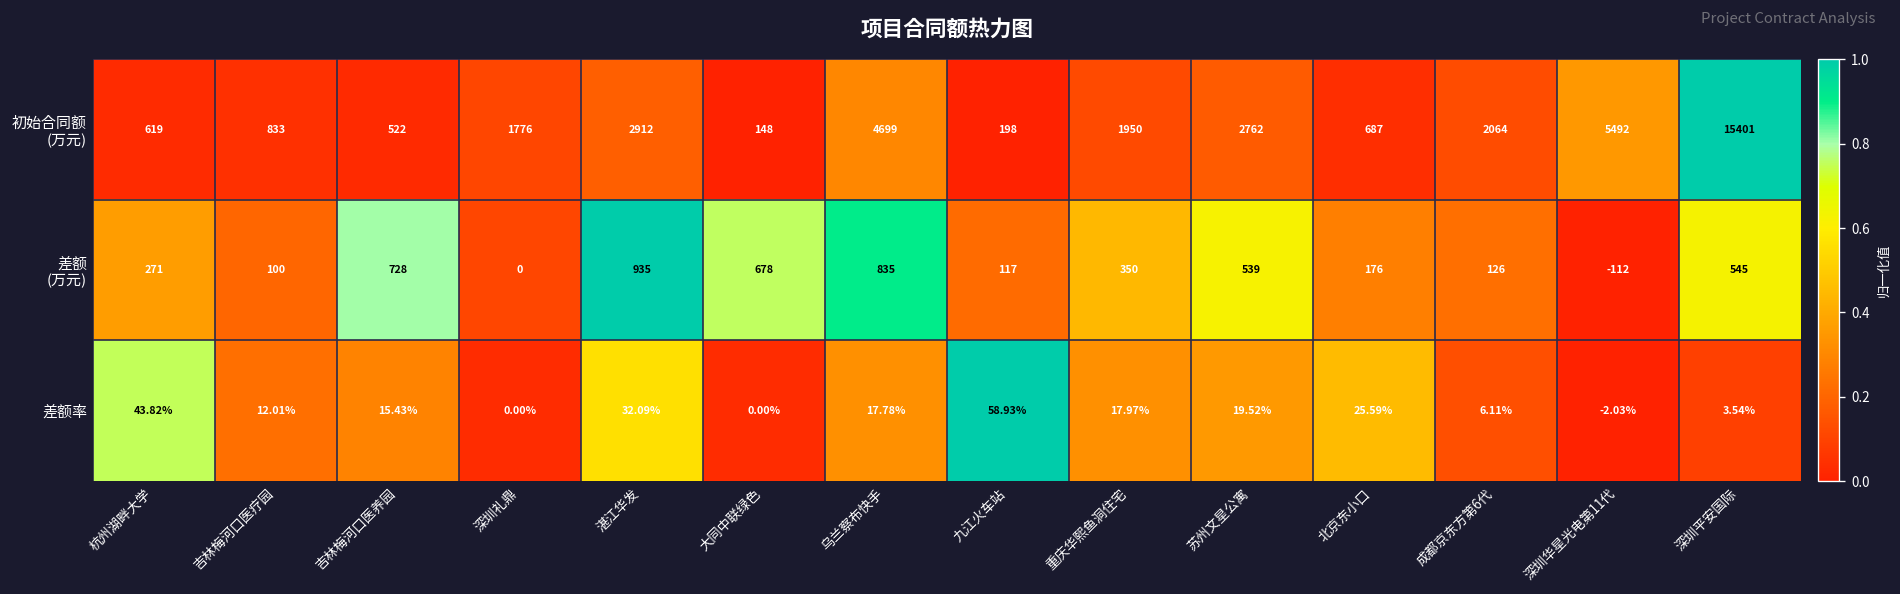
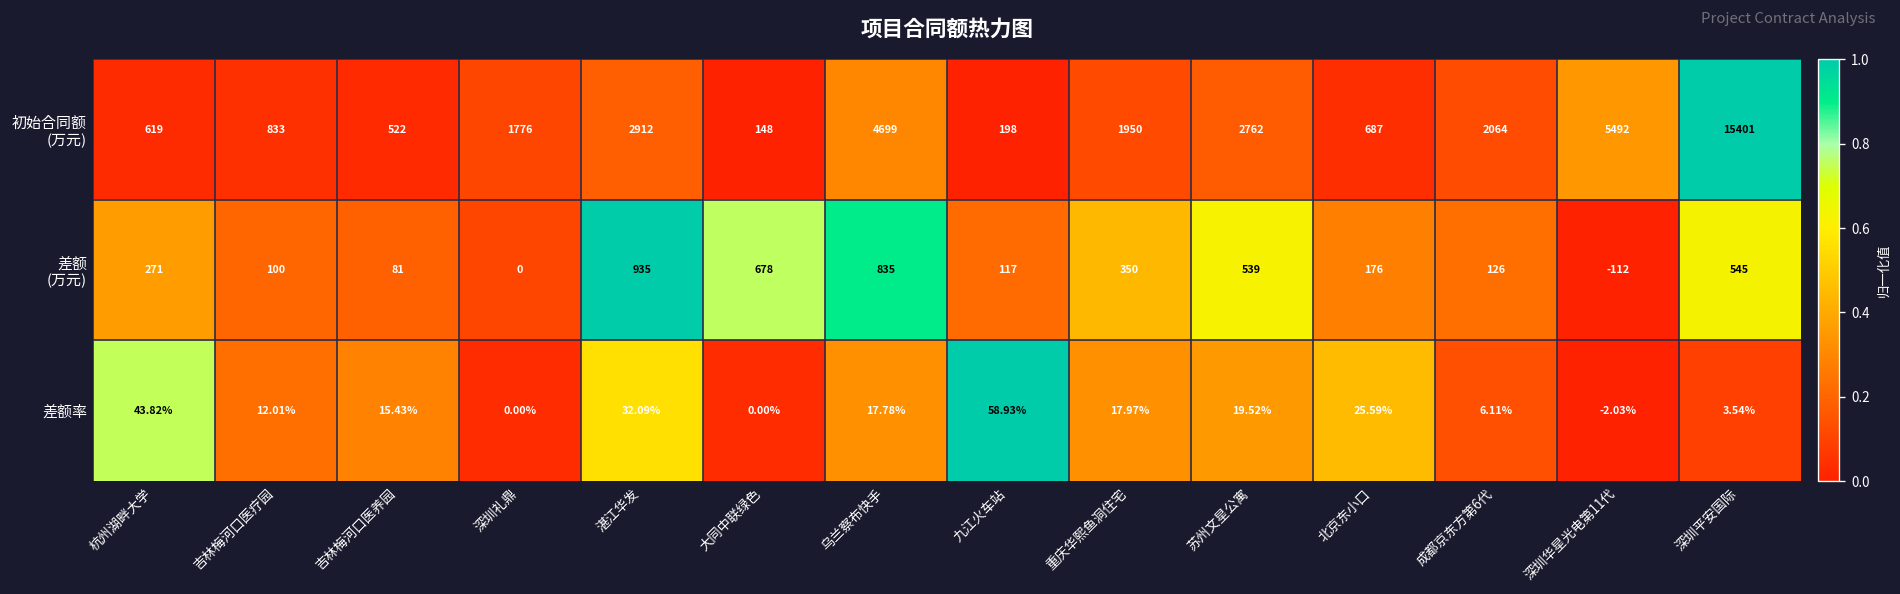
差额 (万元), 吉林梅河口医养园: 728 -> 81
